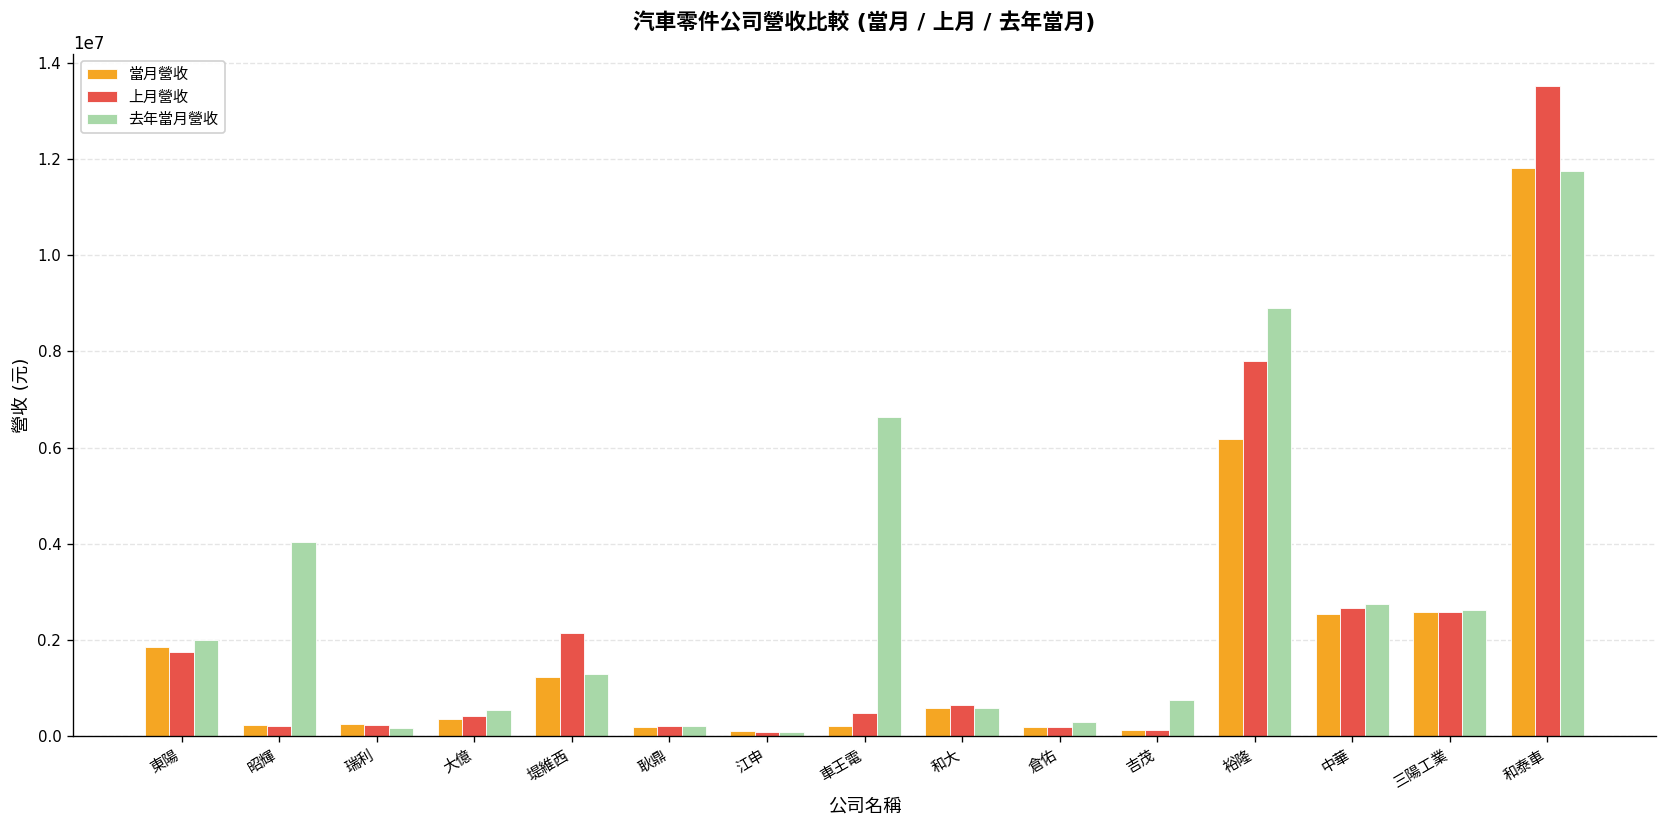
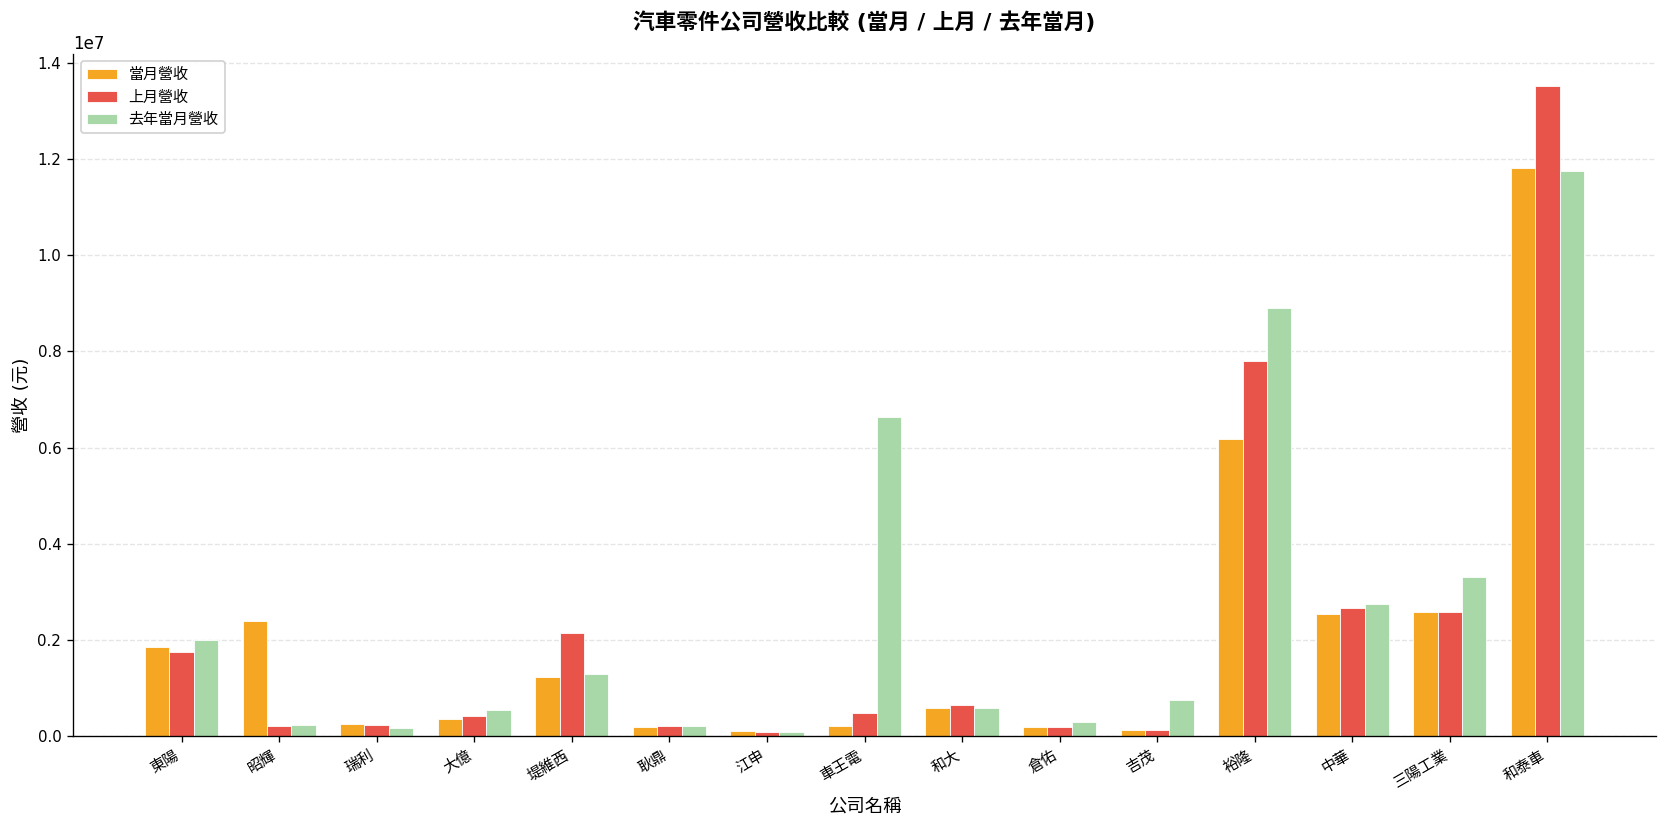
當月營收, 昭輝: 200000 -> 2400000
去年當月營收, 昭輝: 4000000 -> 200000
去年當月營收, 三陽工業: 2600000 -> 3300000
